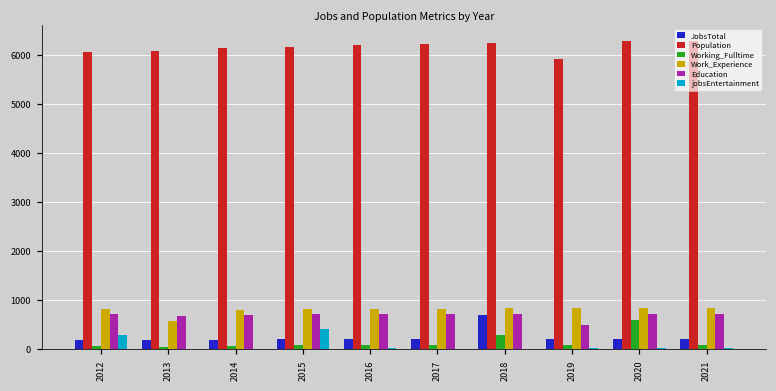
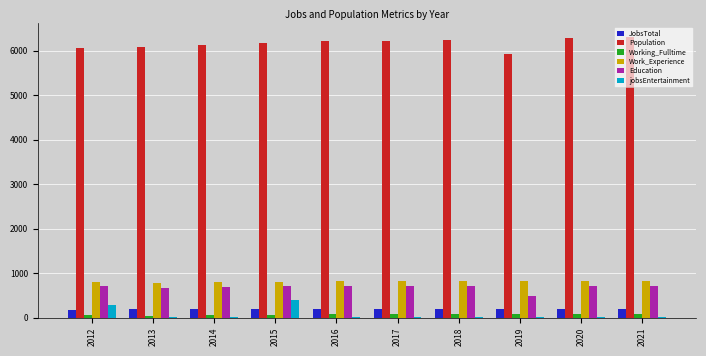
Work_Experience, 2013: 600 -> 800
JobsTotal, 2018: 700 -> 200
Working_Fulltime, 2018: 300 -> 100
Working_Fulltime, 2020: 600 -> 100
